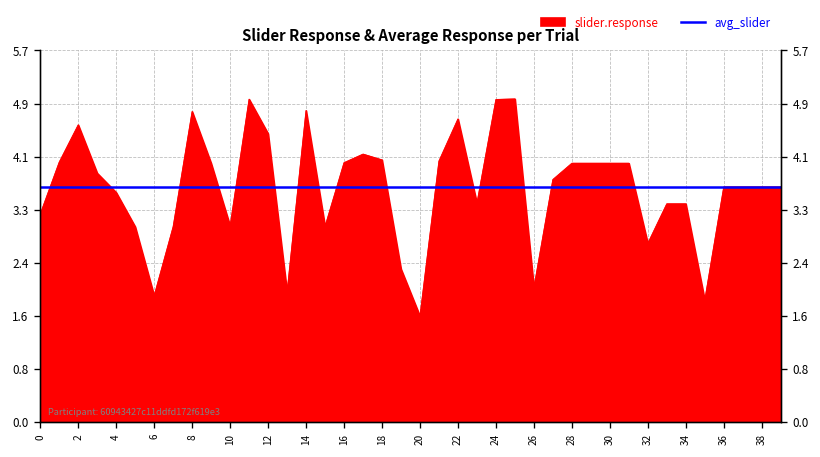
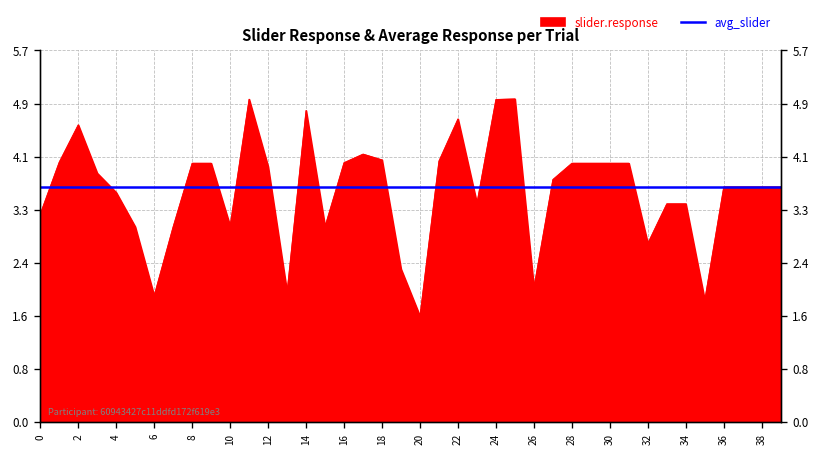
slider.response, 8: 4.8 -> 4.0
slider.response, 12: 4.4 -> 3.9
